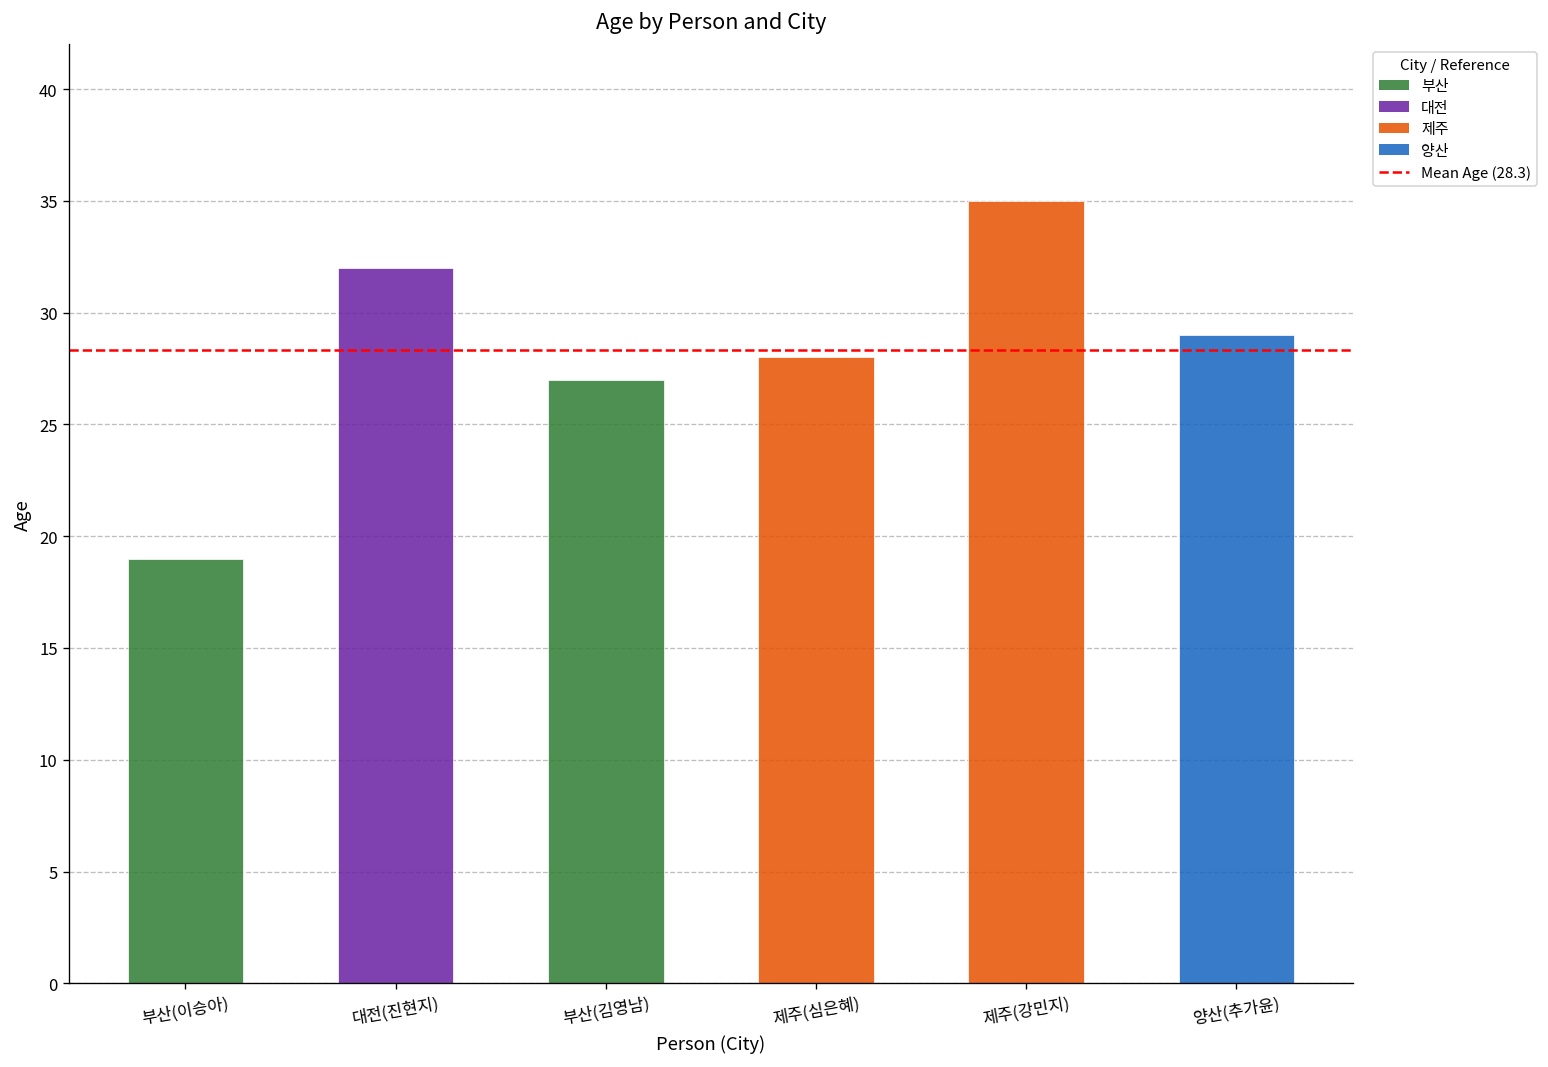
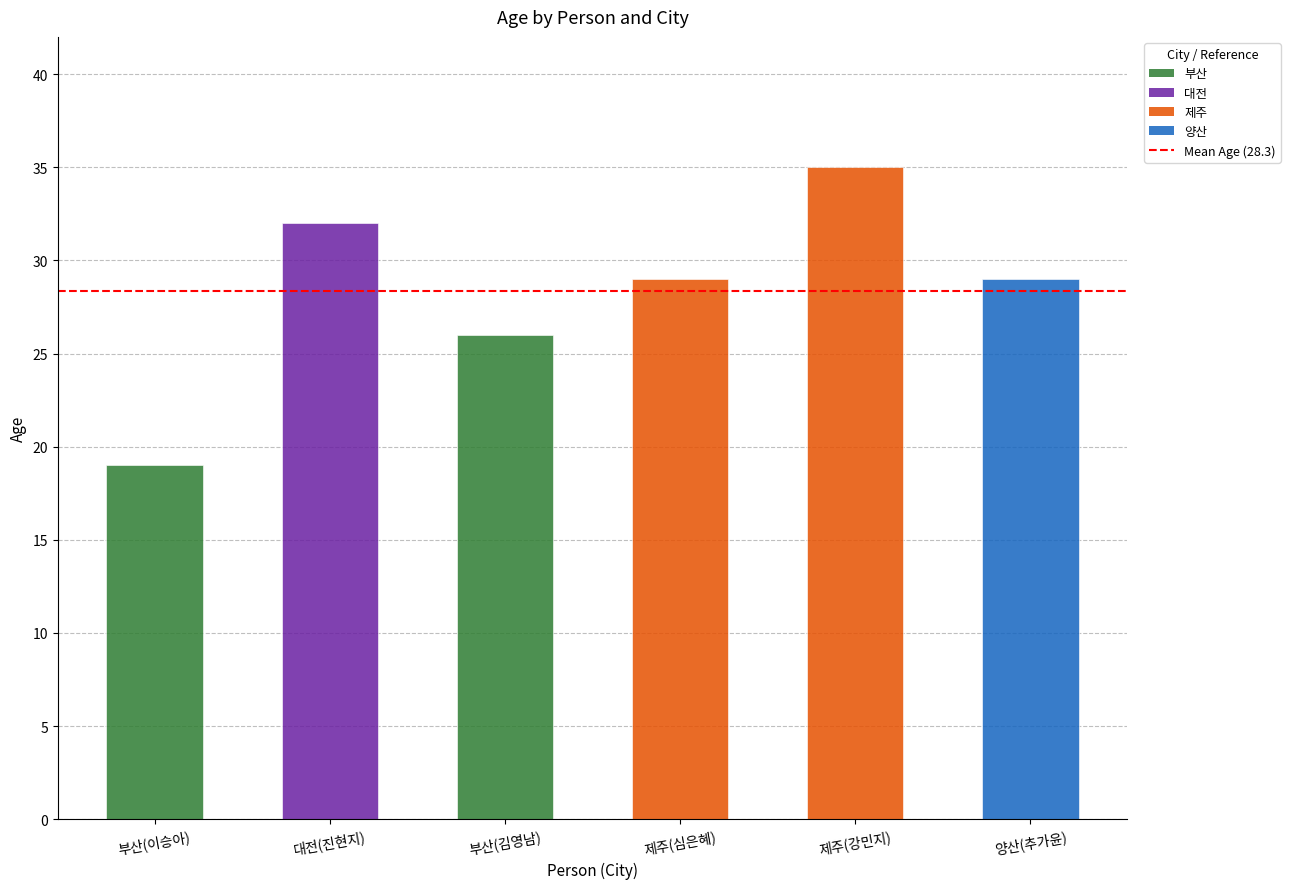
부산(김영남): 27 -> 26
제주(심은혜): 28 -> 29
